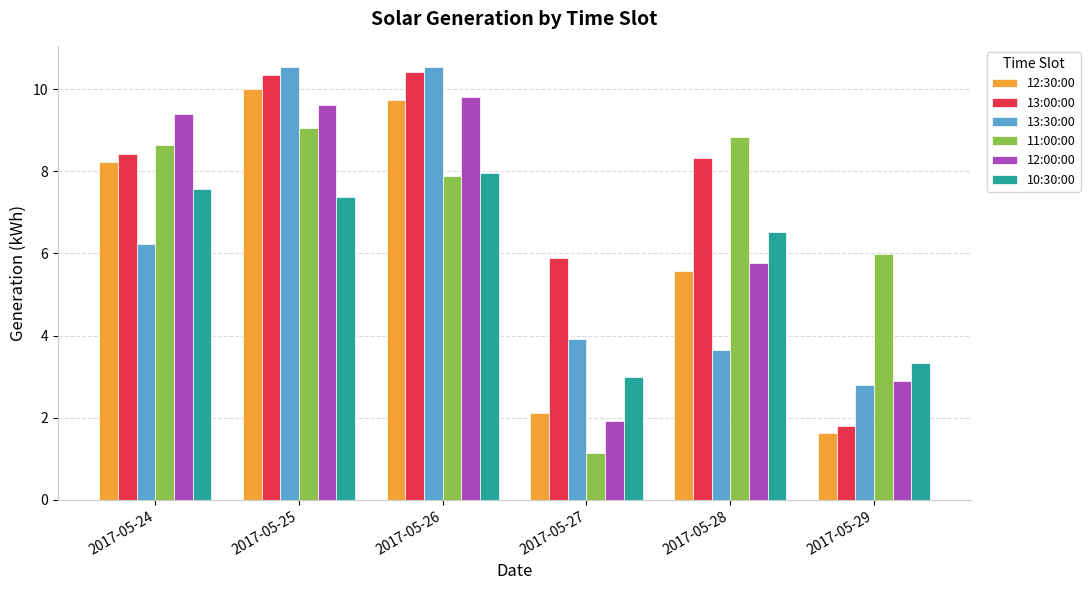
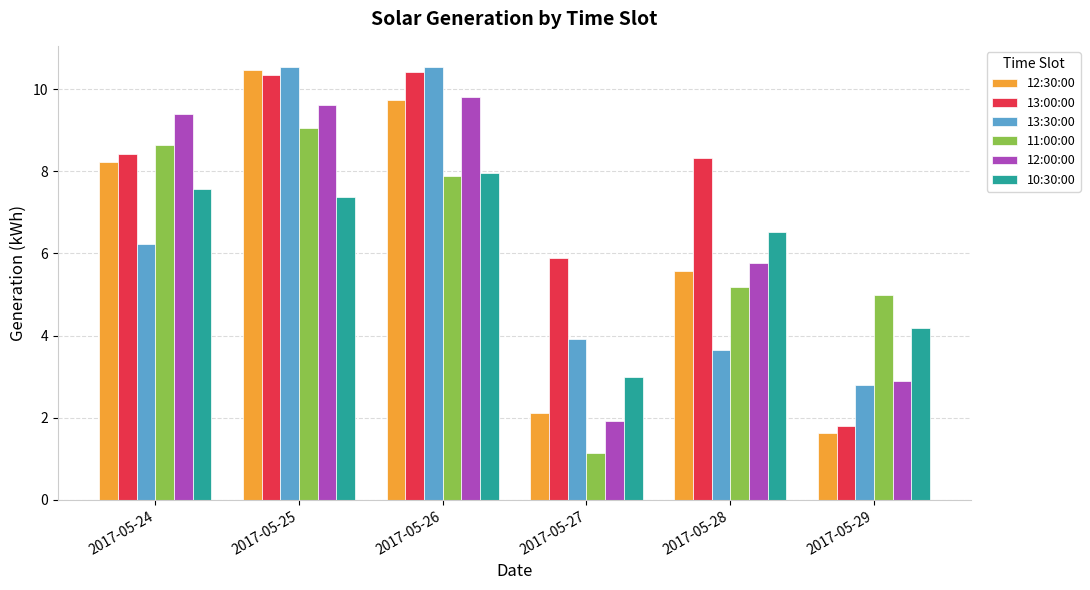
12:30:00, 2017-05-25: 10.0 -> 10.5
11:00:00, 2017-05-28: 8.8 -> 5.2
11:00:00, 2017-05-29: 6.0 -> 5.0
10:30:00, 2017-05-29: 3.3 -> 4.2
